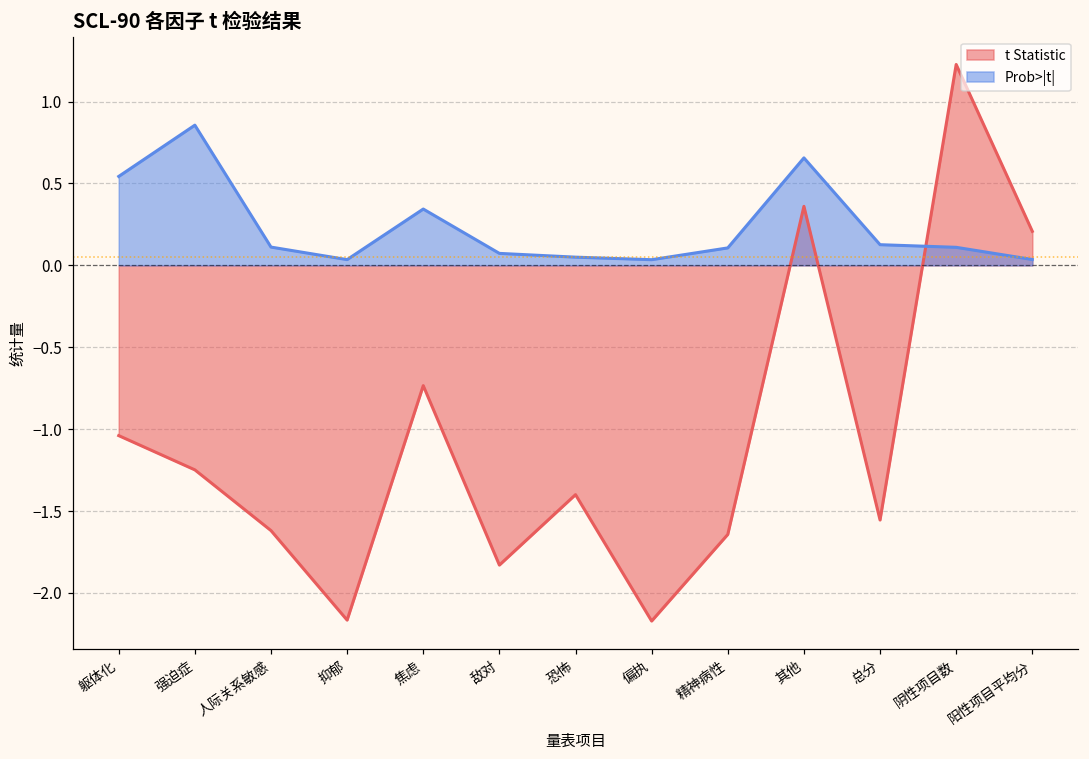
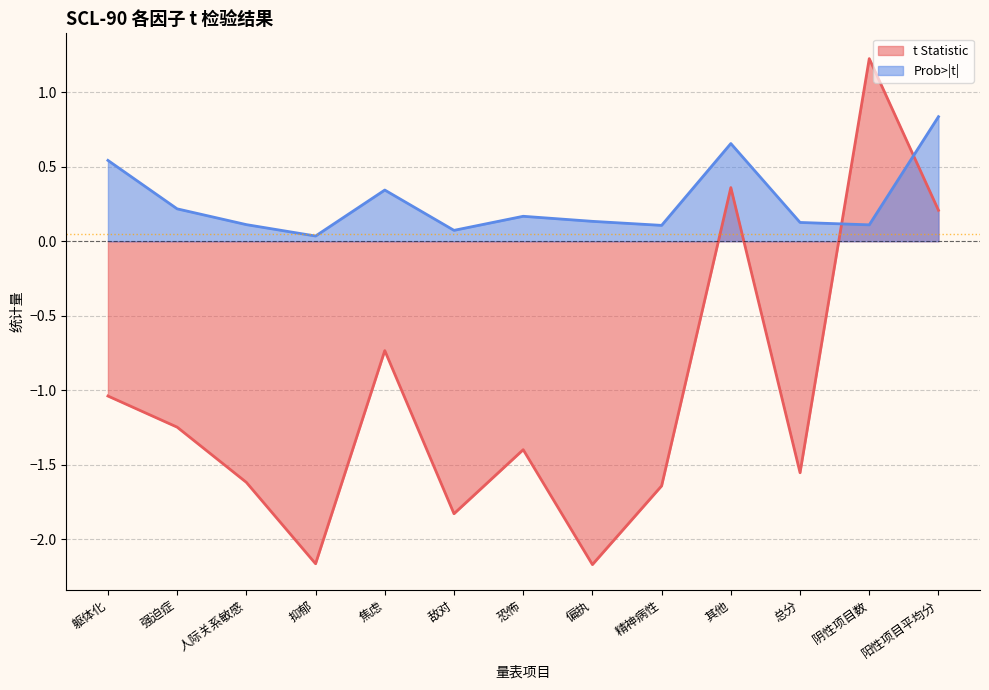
Prob>|t|, 强迫症: 0.86 -> 0.22
Prob>|t|, 恐怖: 0.05 -> 0.17
Prob>|t|, 偏执: 0.03 -> 0.13
Prob>|t|, 阳性项目平均分: 0.04 -> 0.84
